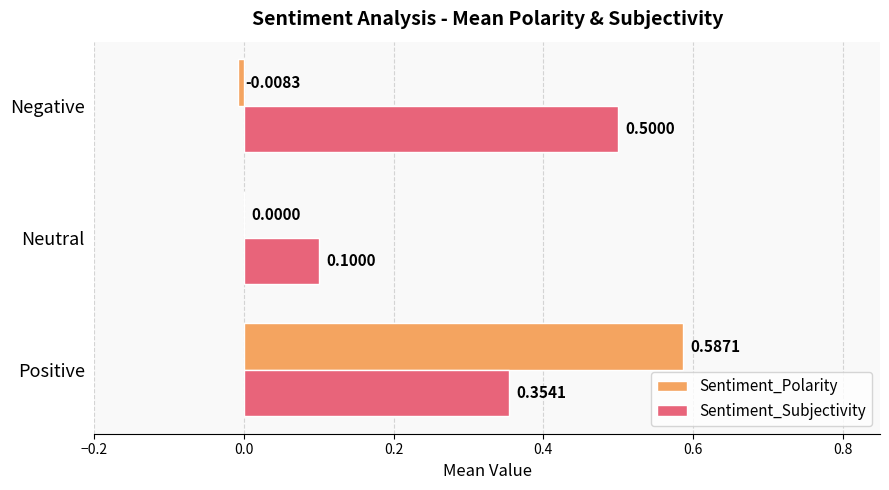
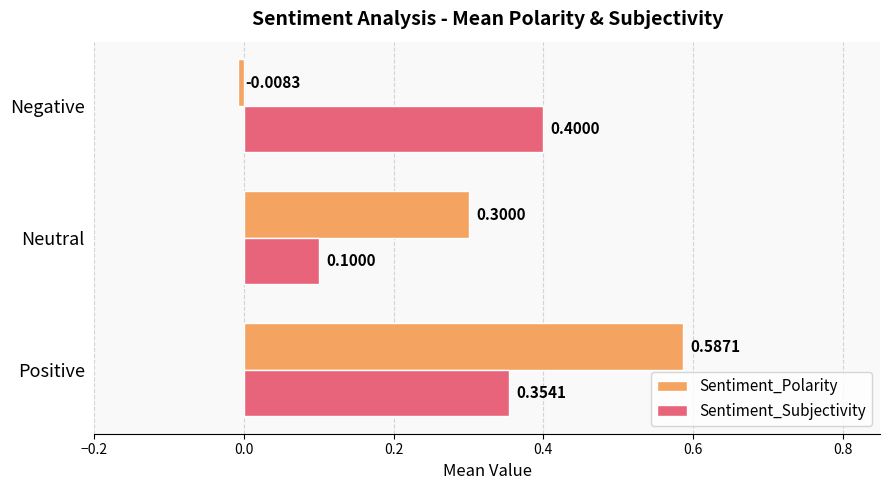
Sentiment_Subjectivity, Negative: 0.5000 -> 0.4000
Sentiment_Polarity, Neutral: 0.0000 -> 0.3000
